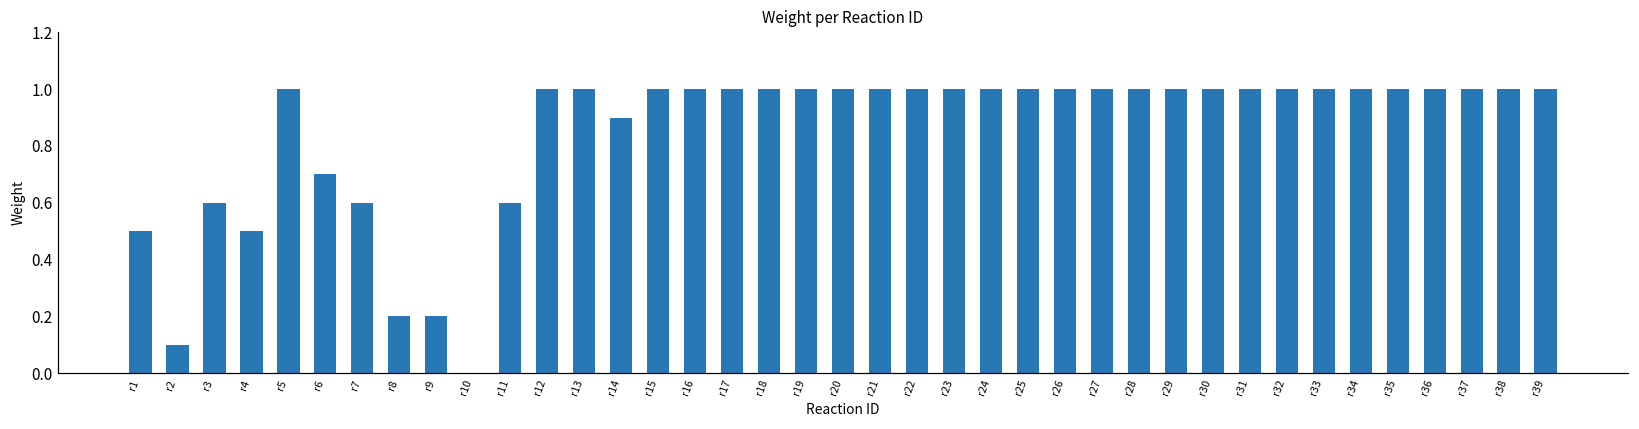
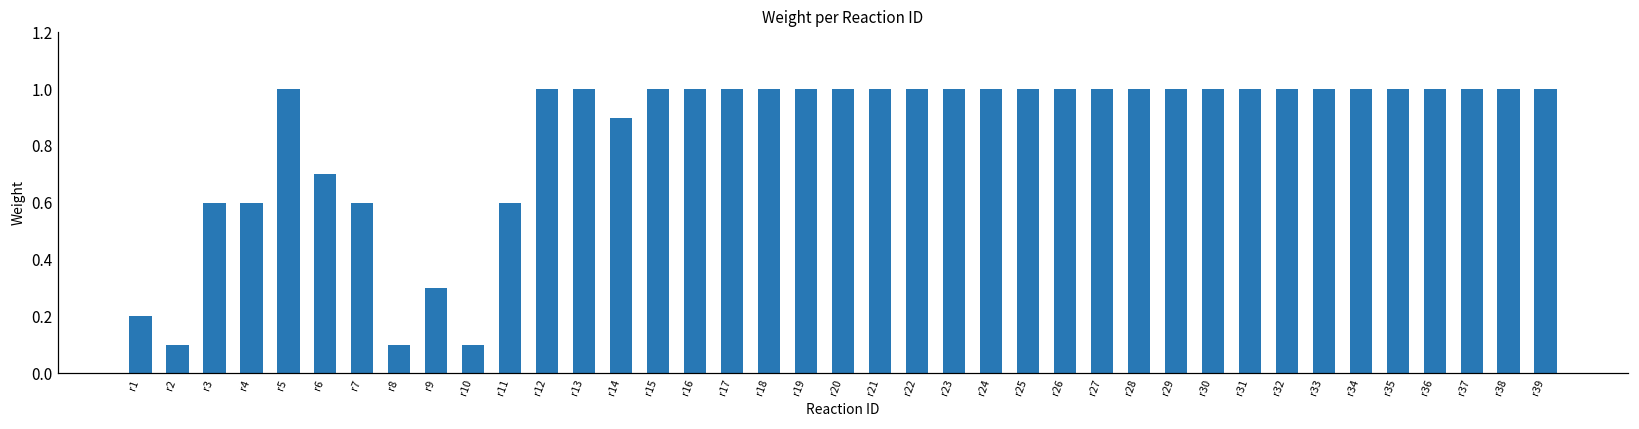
r1: 0.5 -> 0.2
r4: 0.5 -> 0.6
r8: 0.2 -> 0.1
r9: 0.2 -> 0.3
r10: 0.0 -> 0.1
